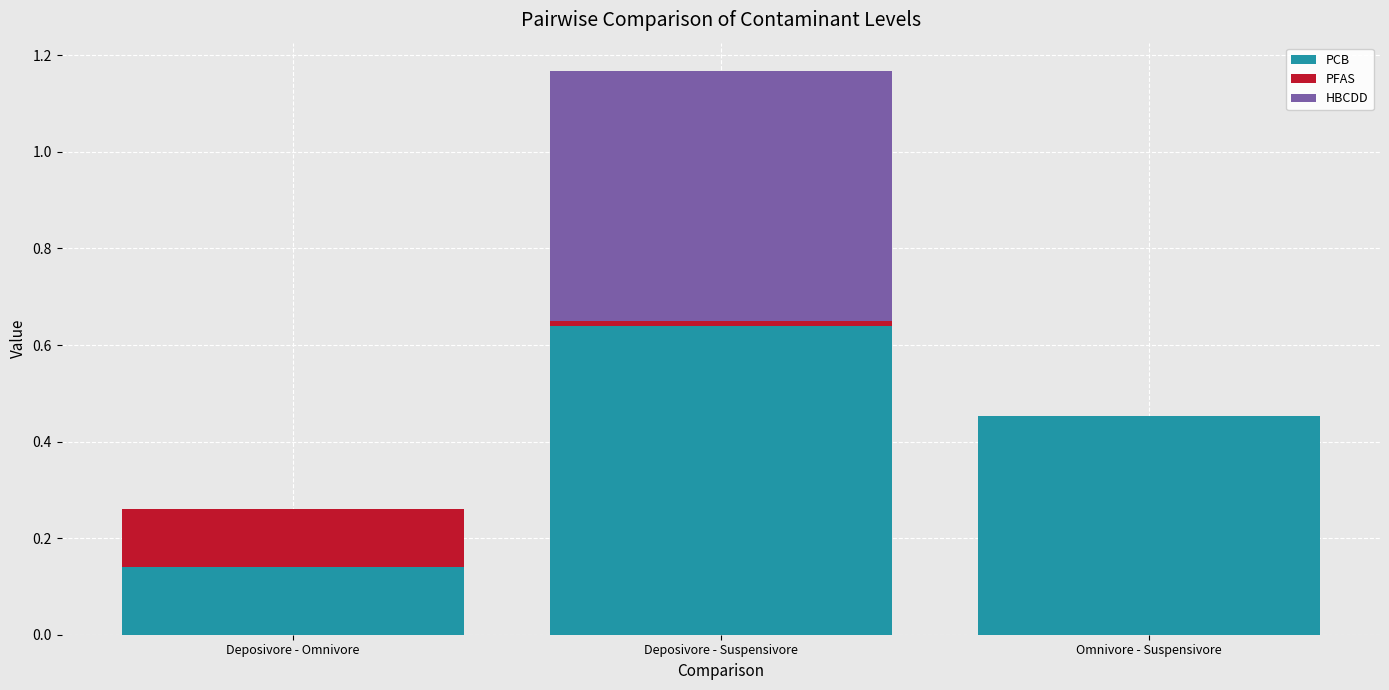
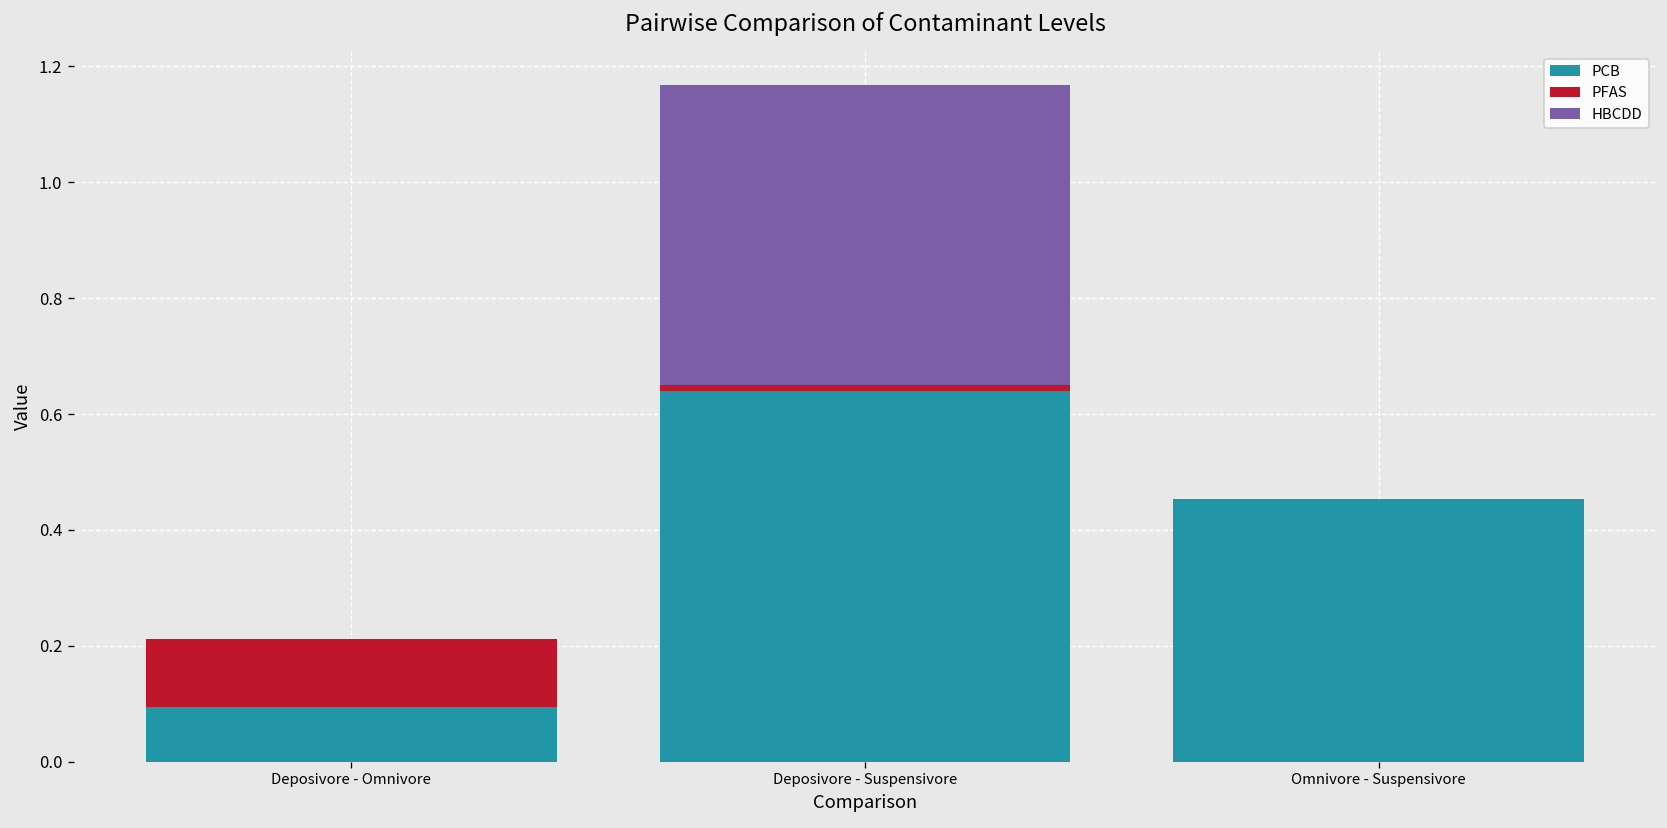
PCB, Deposivore - Omnivore: 0.14 -> 0.09
